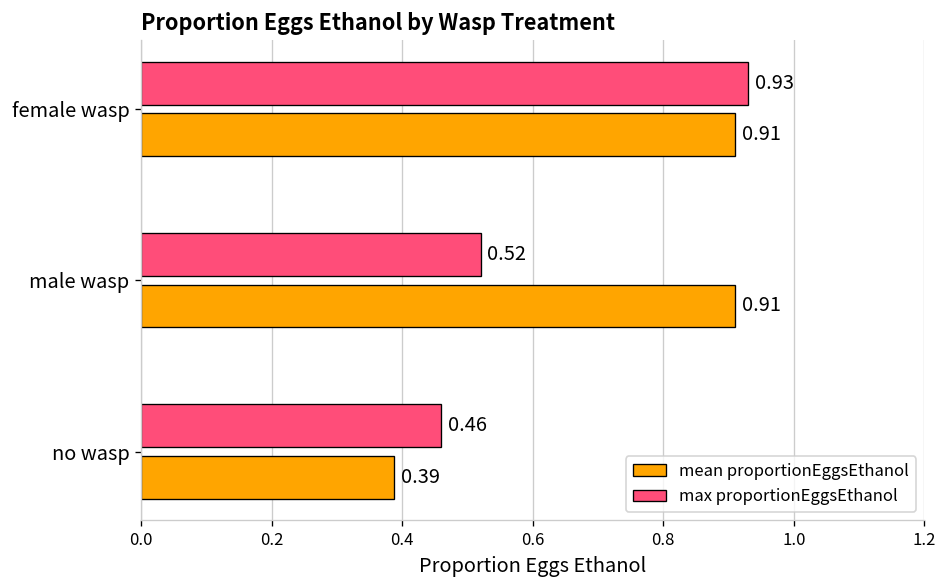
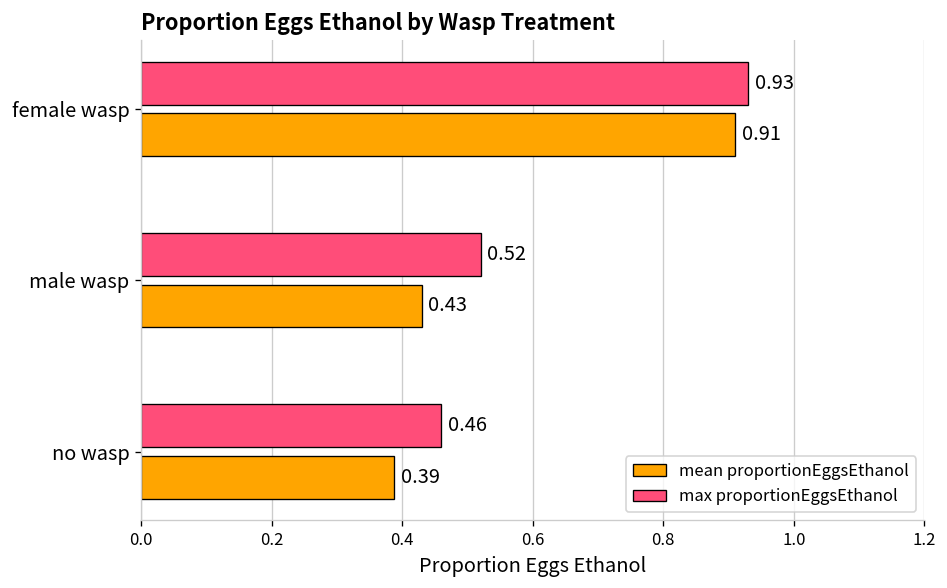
mean proportionEggsEthanol, male wasp: 0.91 -> 0.43
